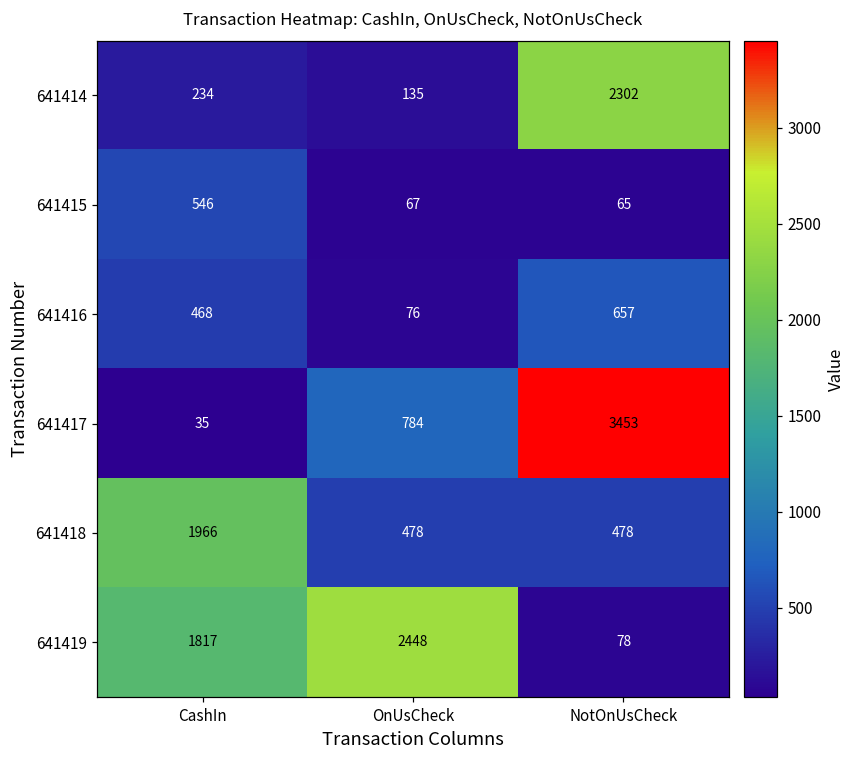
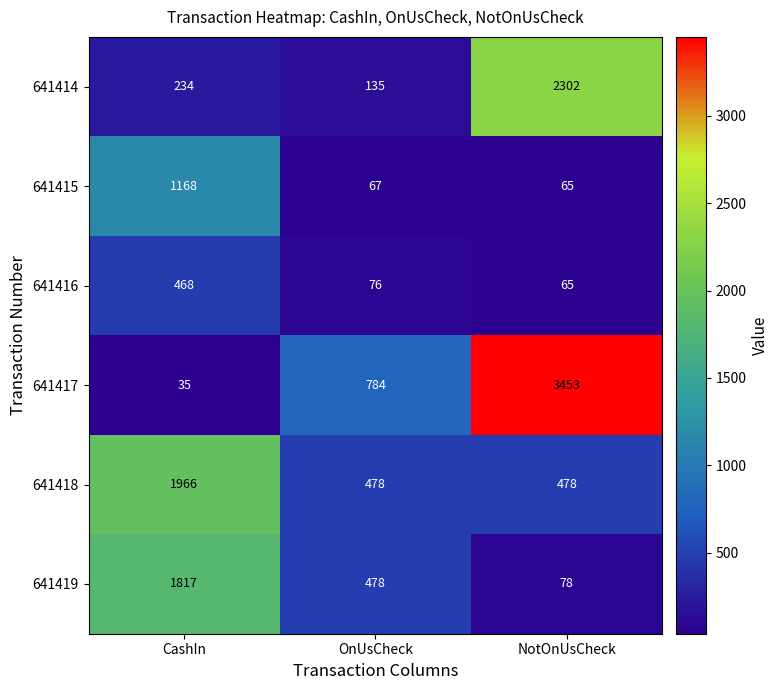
641415, CashIn: 546 -> 1168
641416, NotOnUsCheck: 657 -> 65
641419, OnUsCheck: 2448 -> 478
